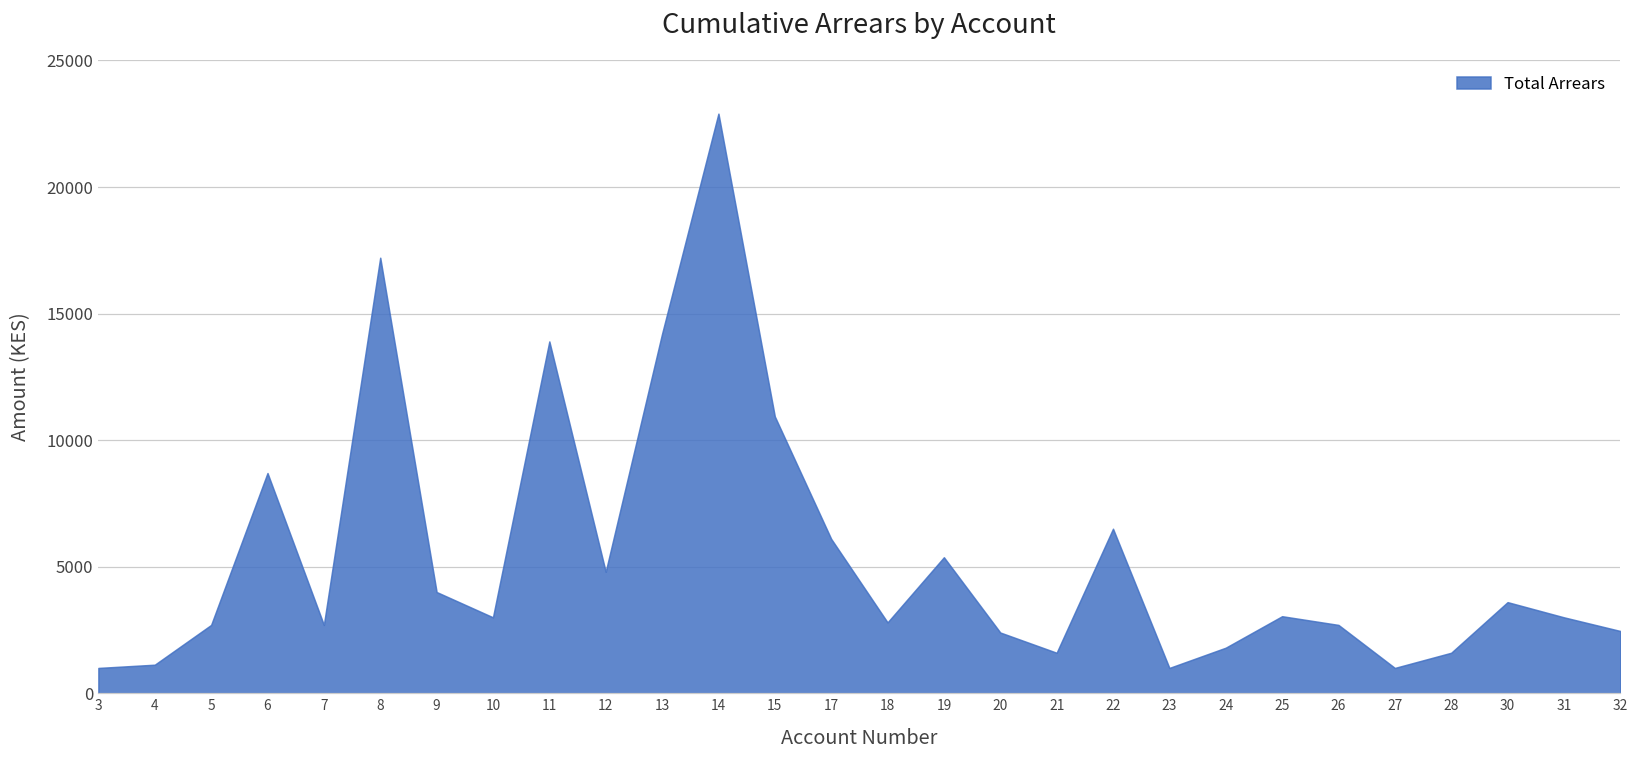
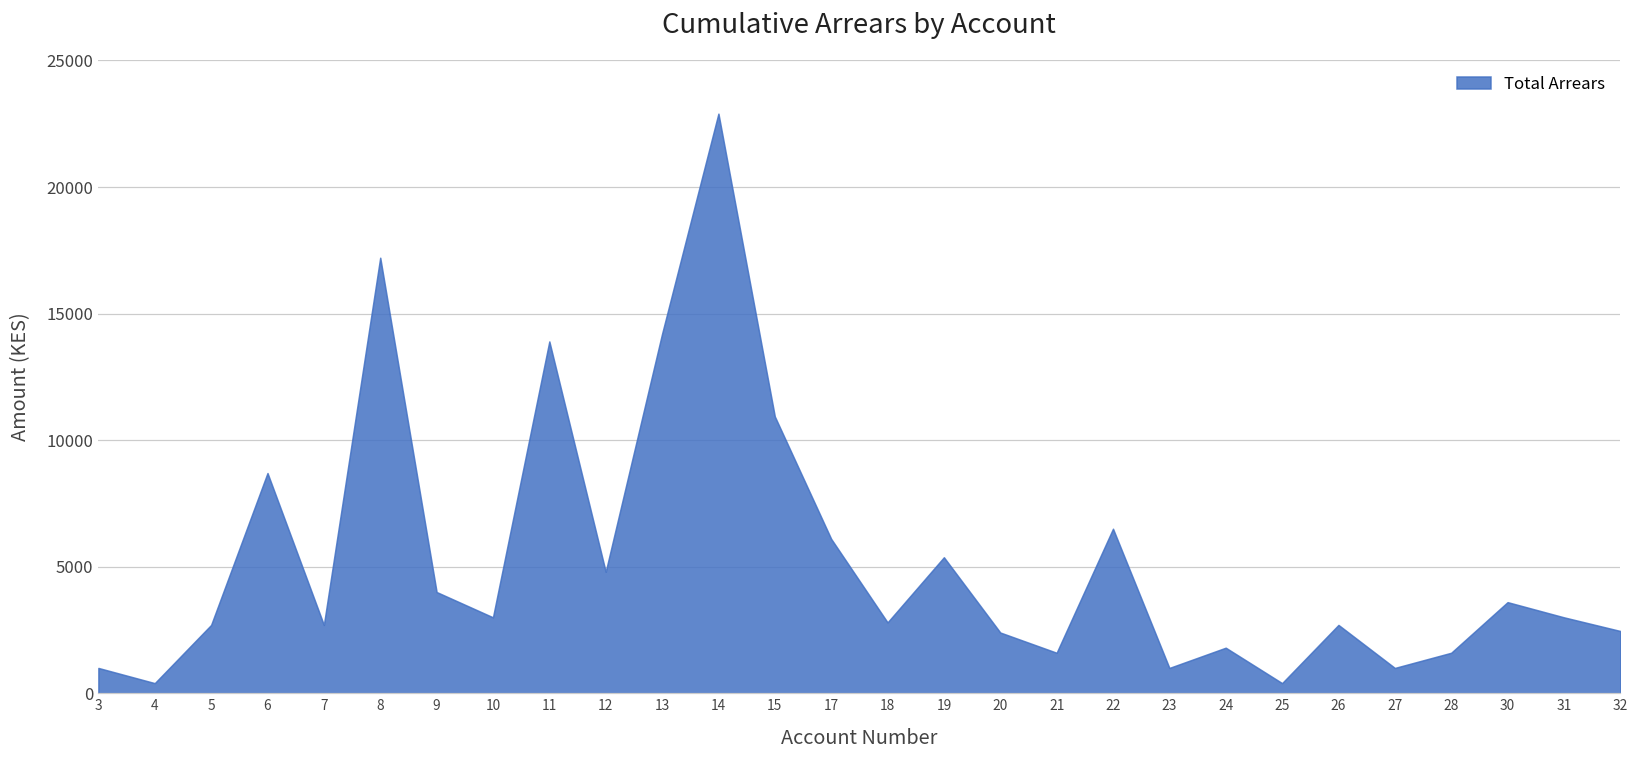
4: 1100 -> 400
25: 3000 -> 400
